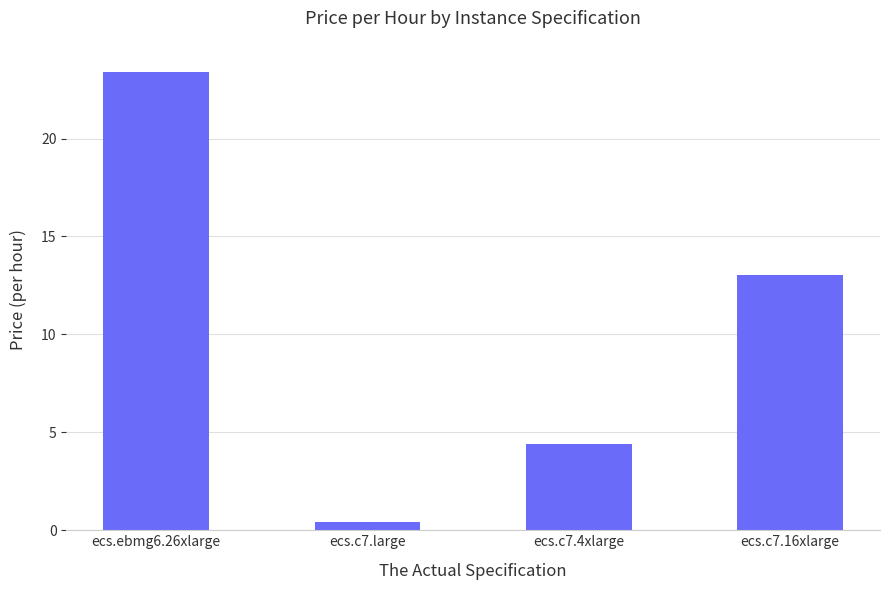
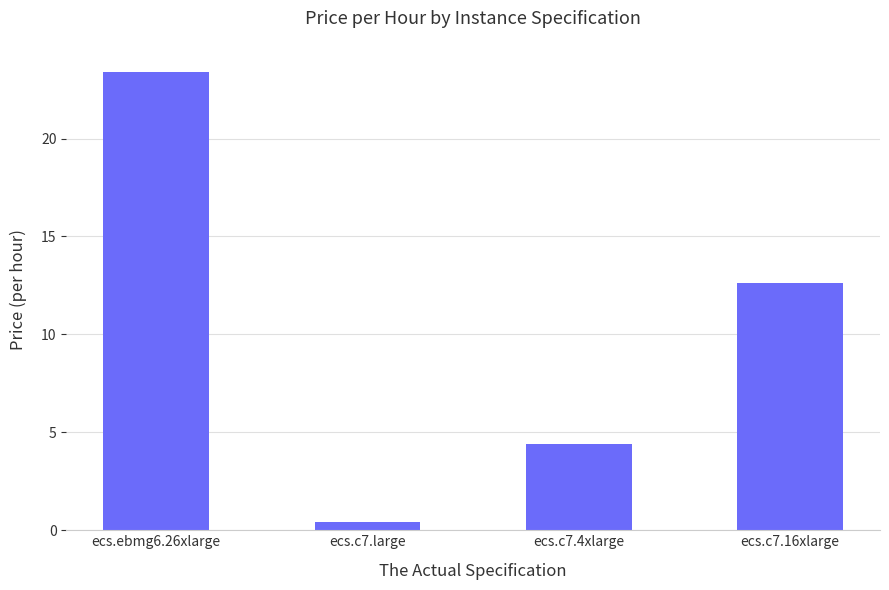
ecs.c7.16xlarge: 13.0 -> 12.6
